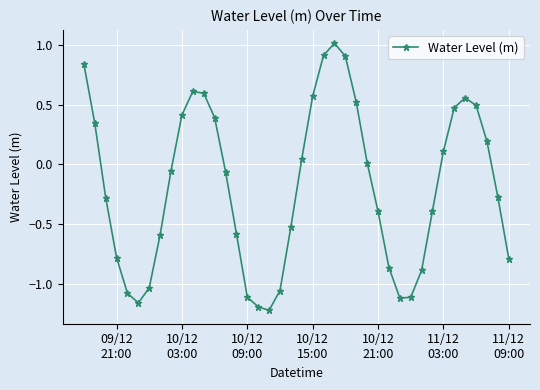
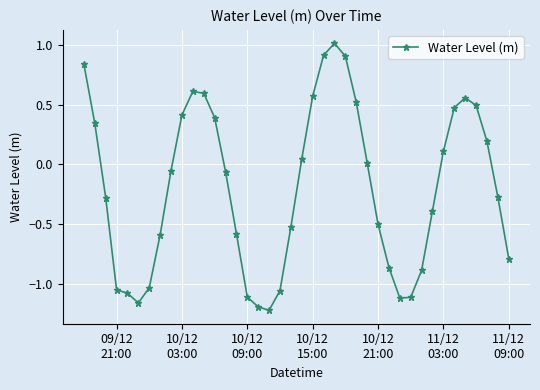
09/12 21:00: -0.78 -> -1.05
10/12 21:00: -0.39 -> -0.50
